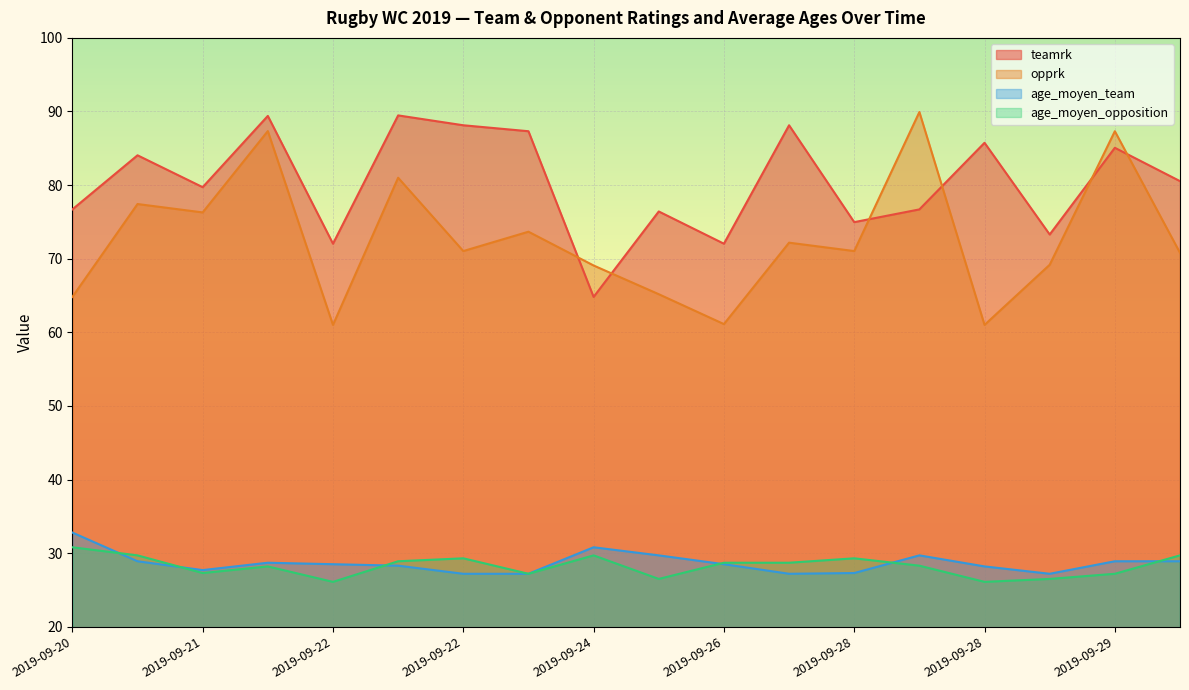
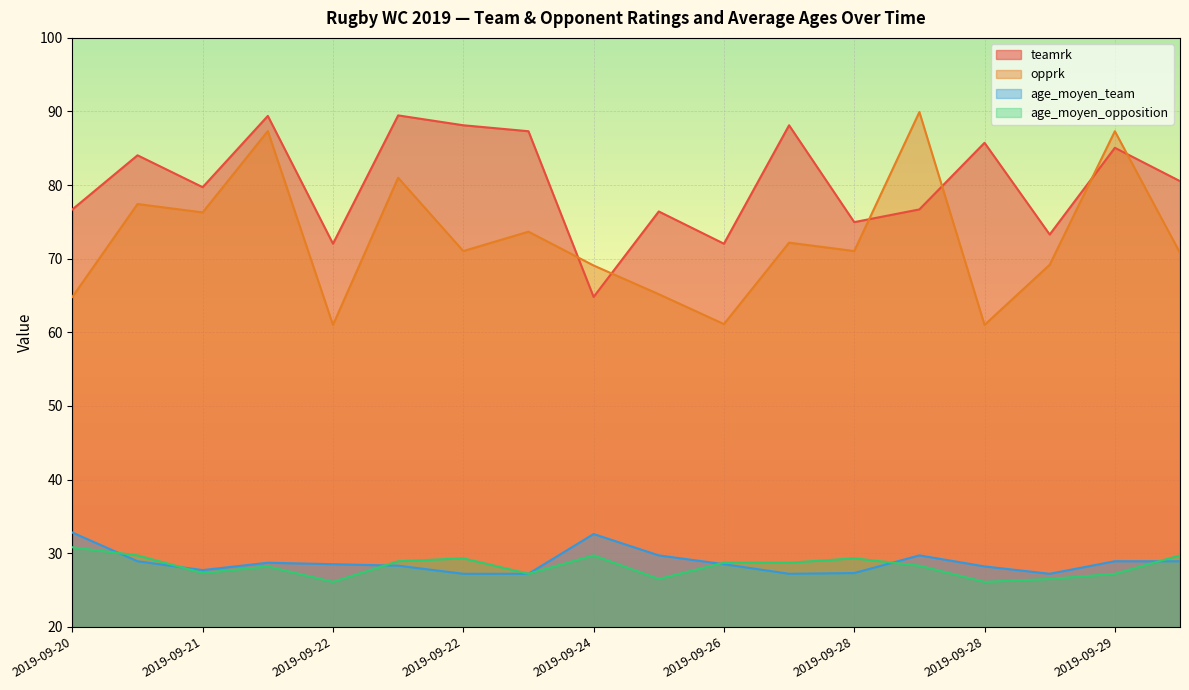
age_moyen_team, 2019-09-24: 31 -> 33
